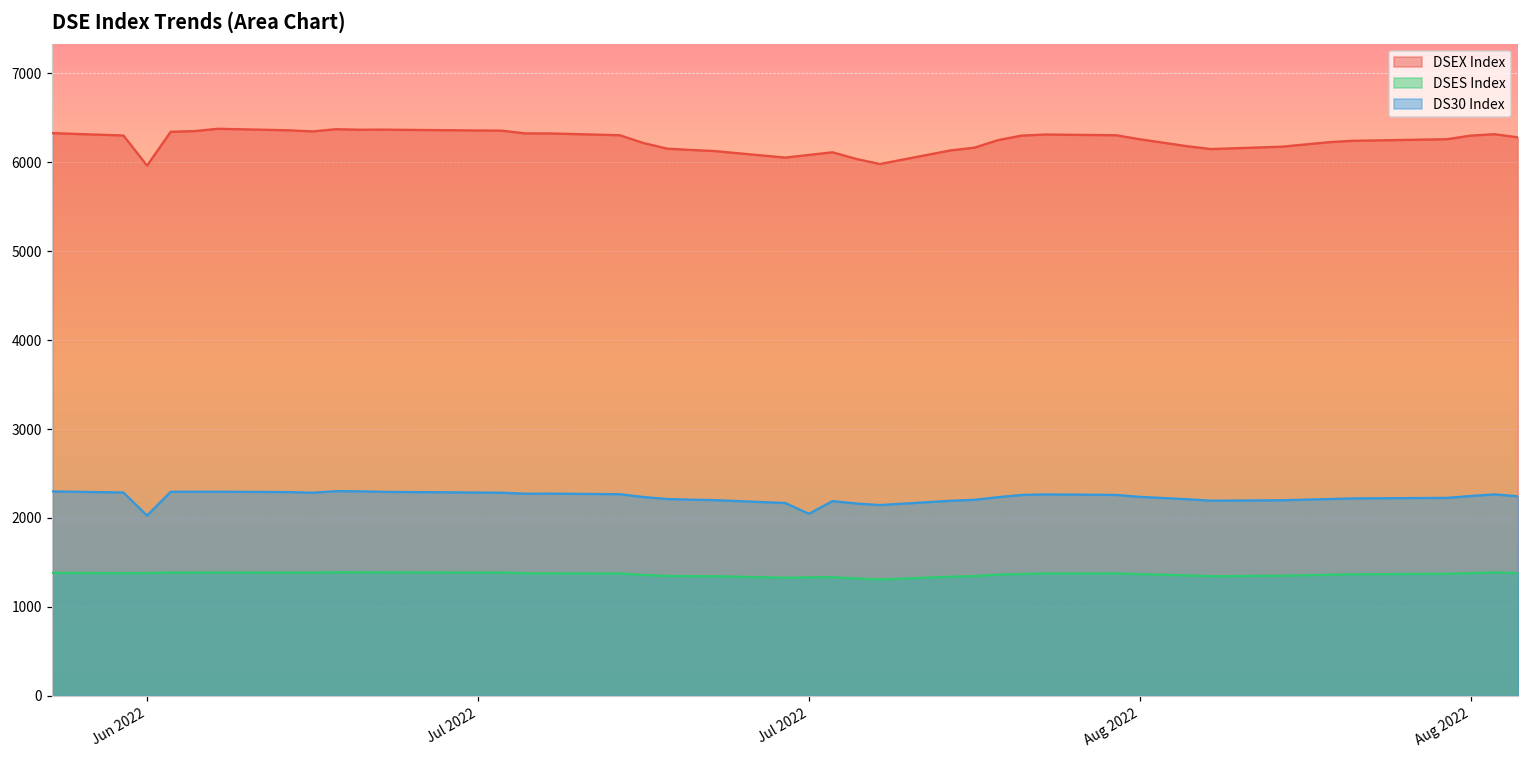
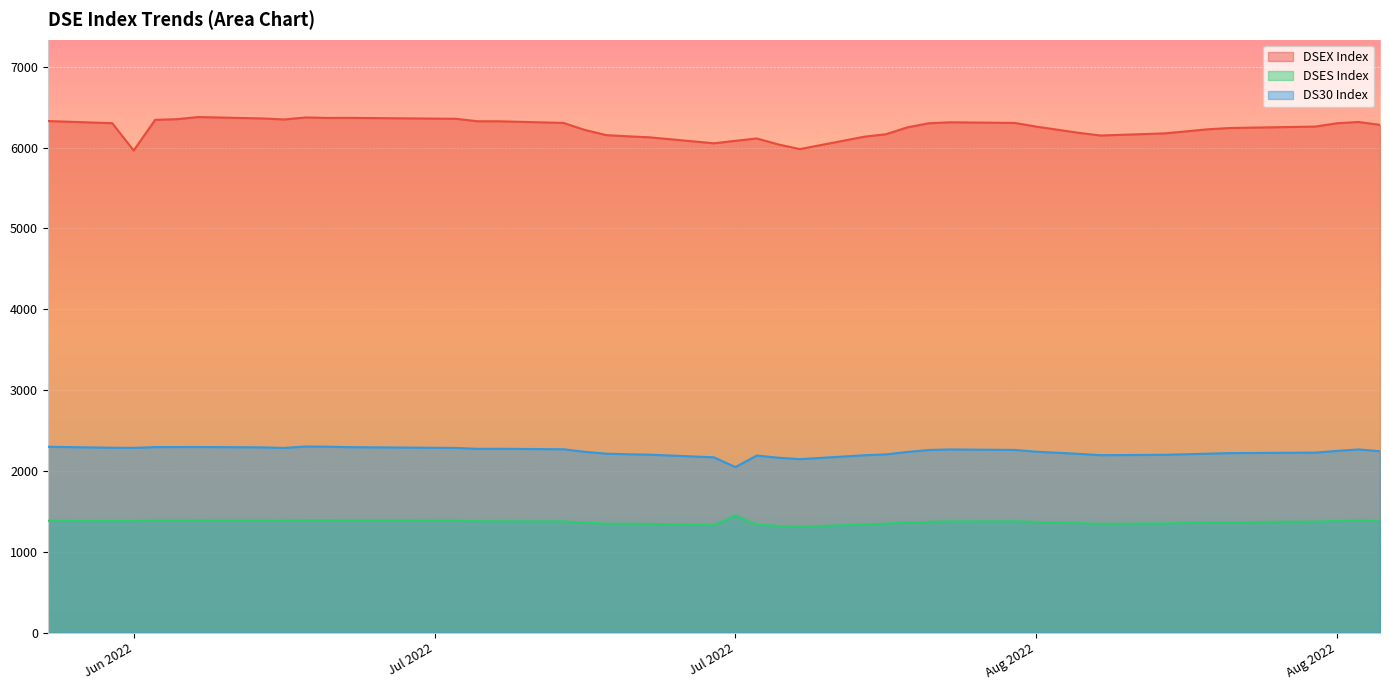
DS30 Index, Jun 2022: 2000 -> 2300
DSES Index, Jul 2022: 1300 -> 1500
